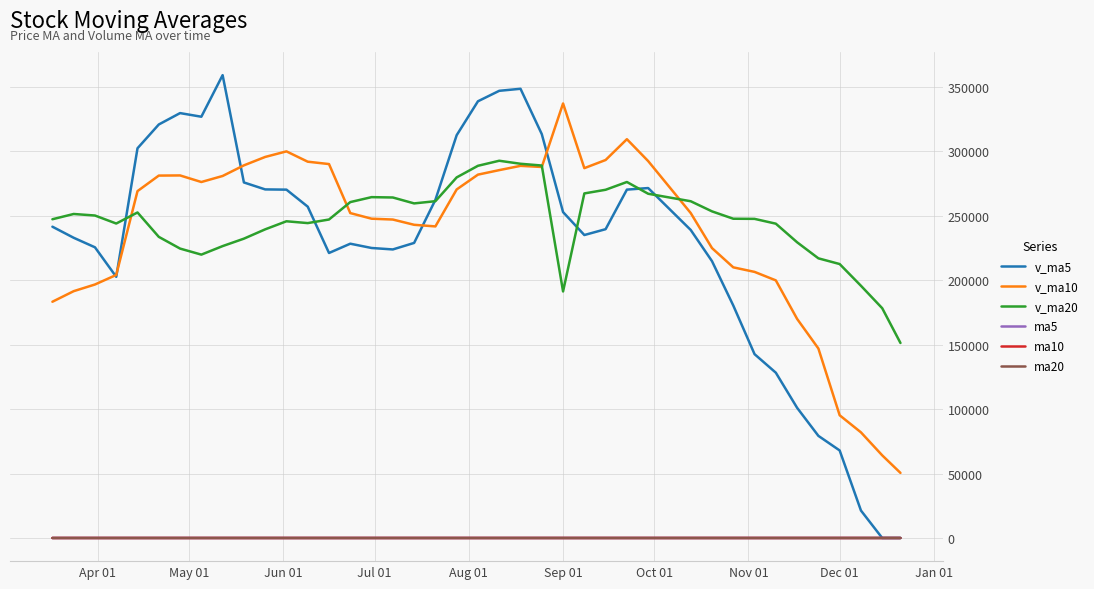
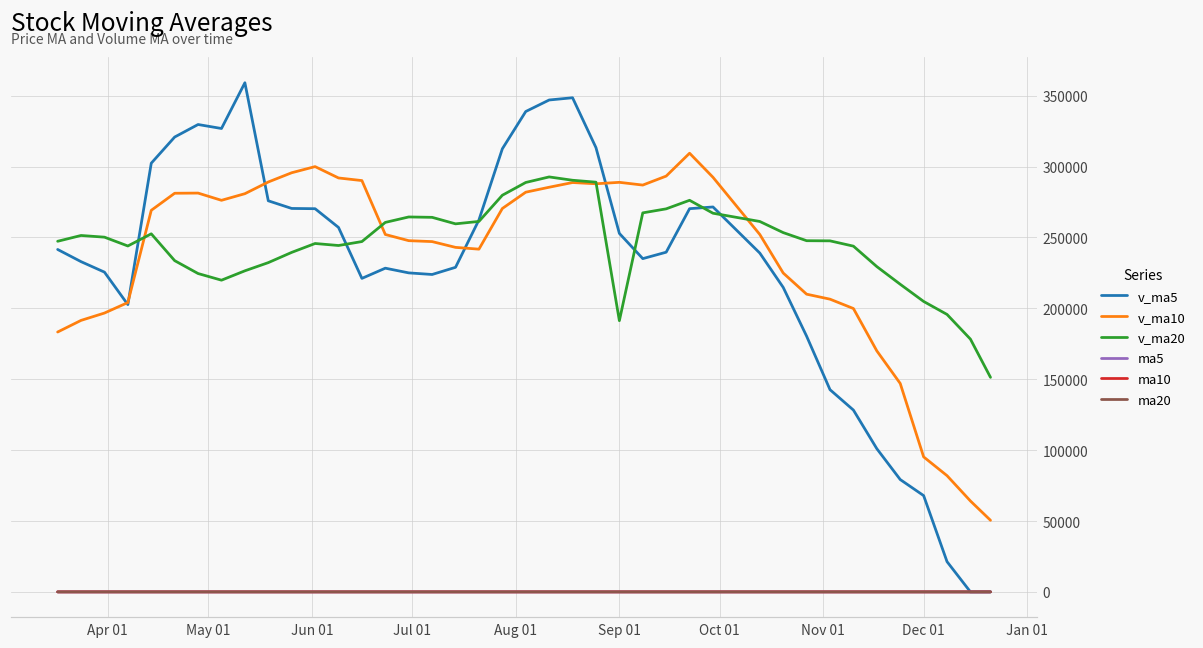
v_ma10, Sep 01: 337000 -> 289000
v_ma20, Dec 01: 213000 -> 205000
